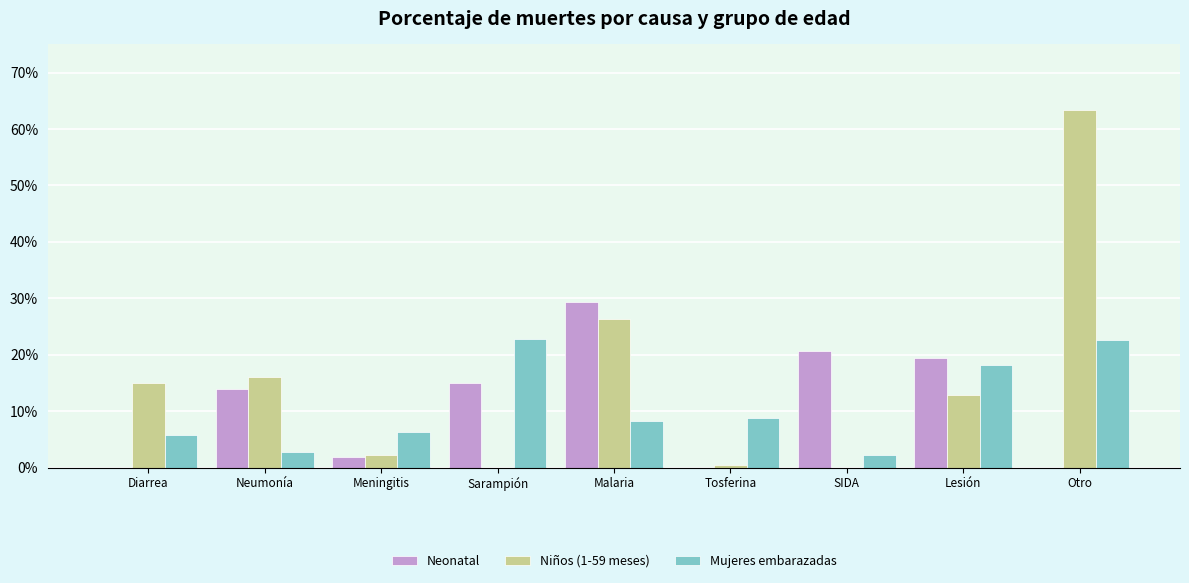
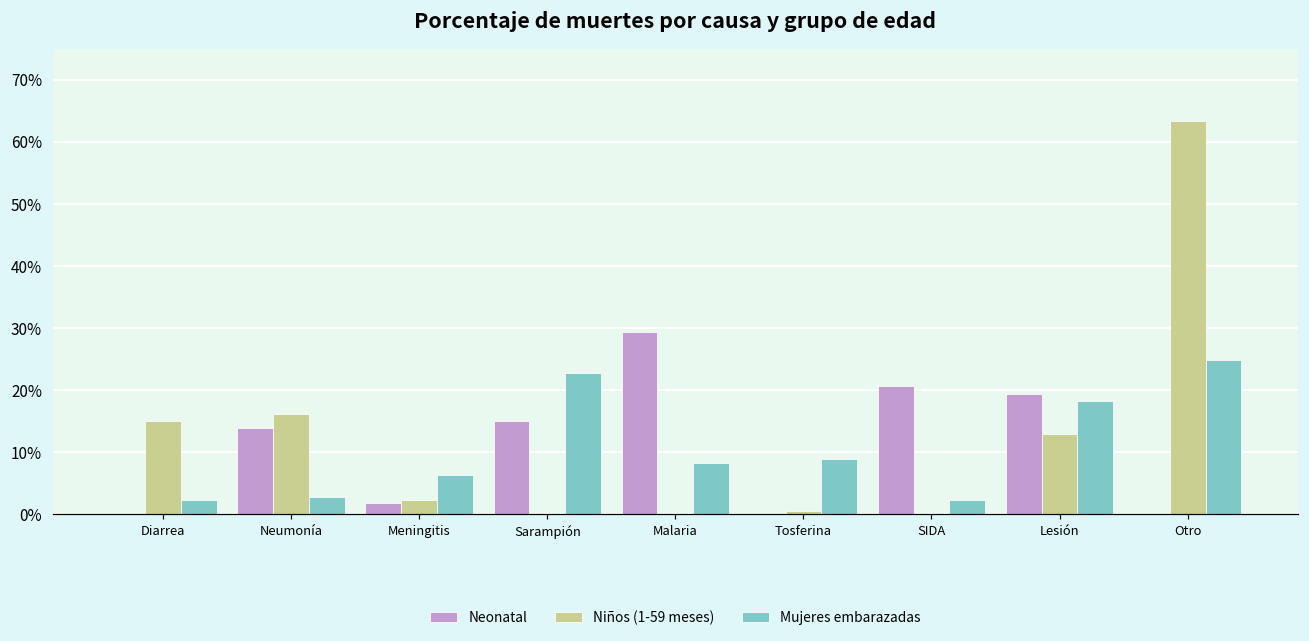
Mujeres embarazadas, Diarrea: 6% -> 2%
Niños (1-59 meses), Malaria: 26% -> 0%
Mujeres embarazadas, Otro: 23% -> 25%
